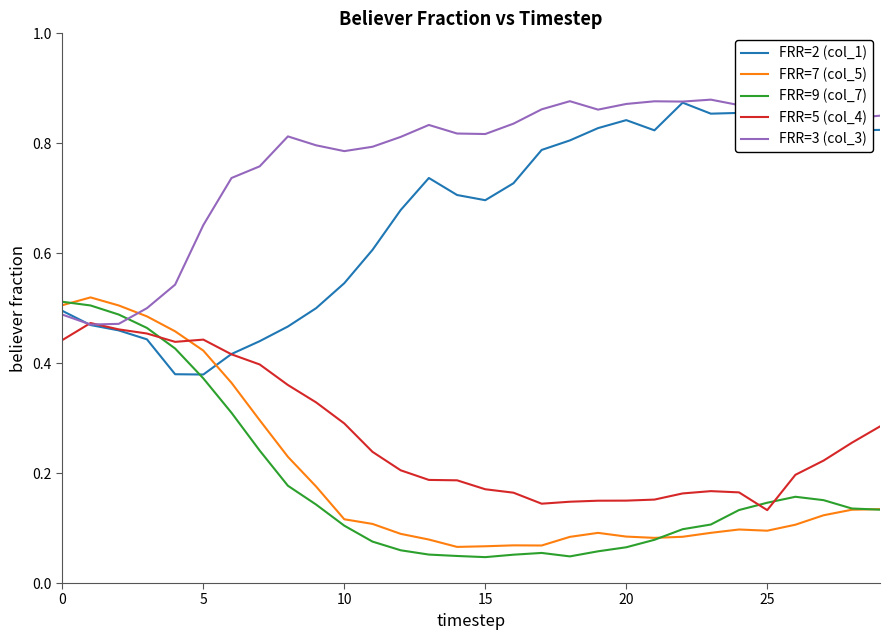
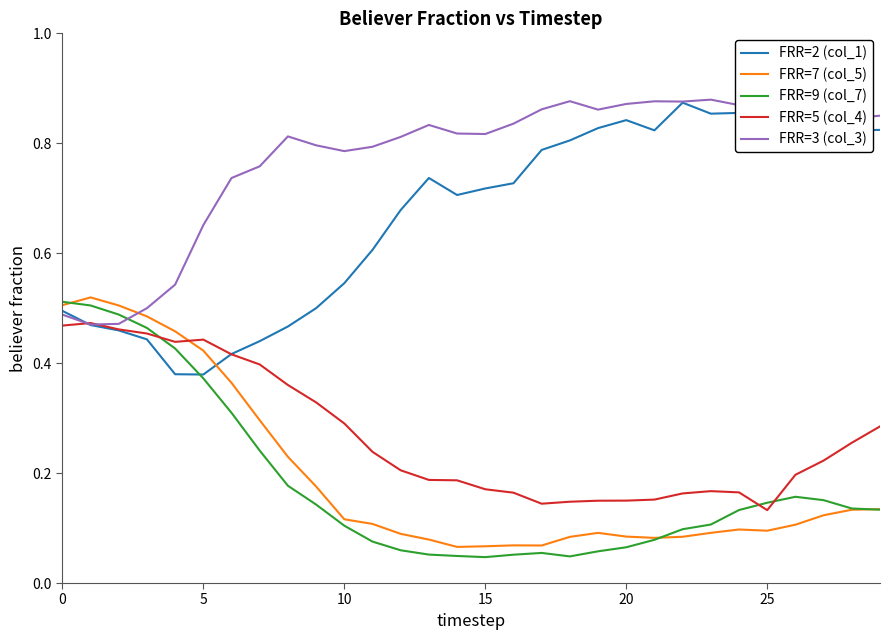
FRR=5 (col_4), 0: 0.44 -> 0.47
FRR=2 (col_1), 15: 0.70 -> 0.72
